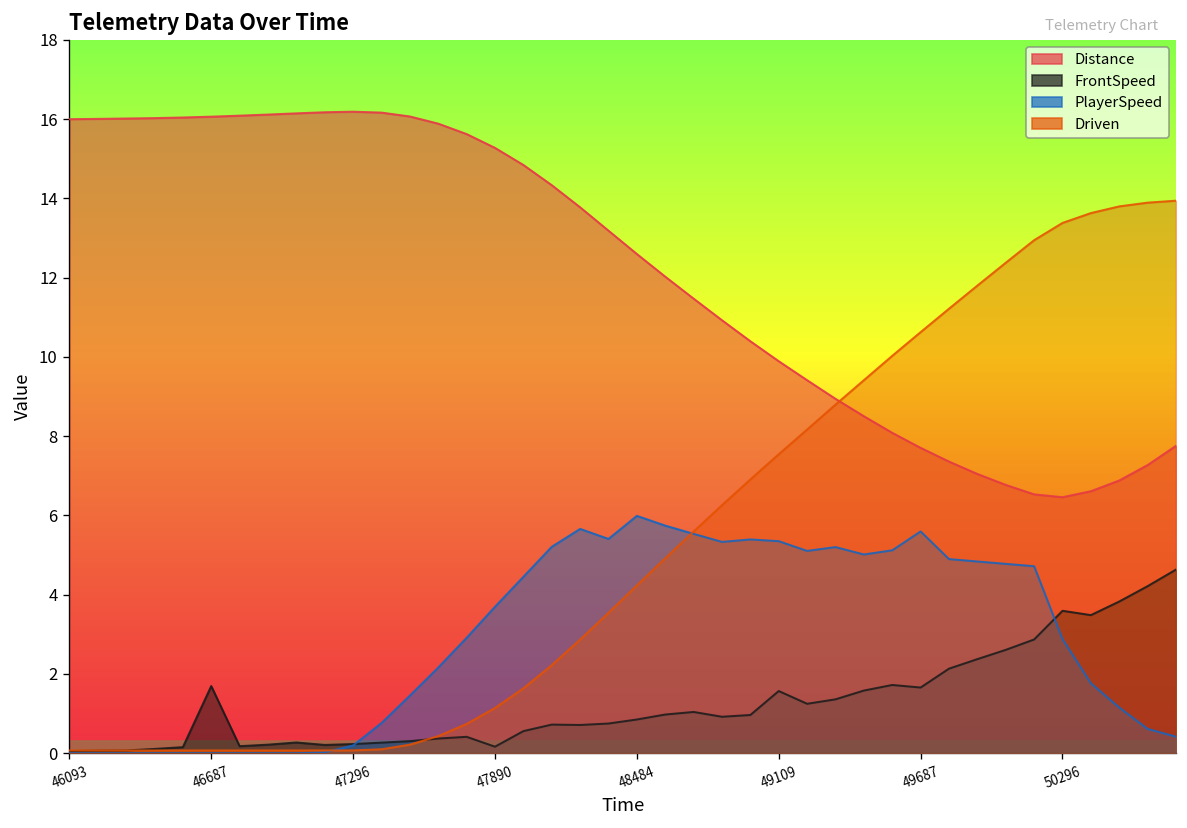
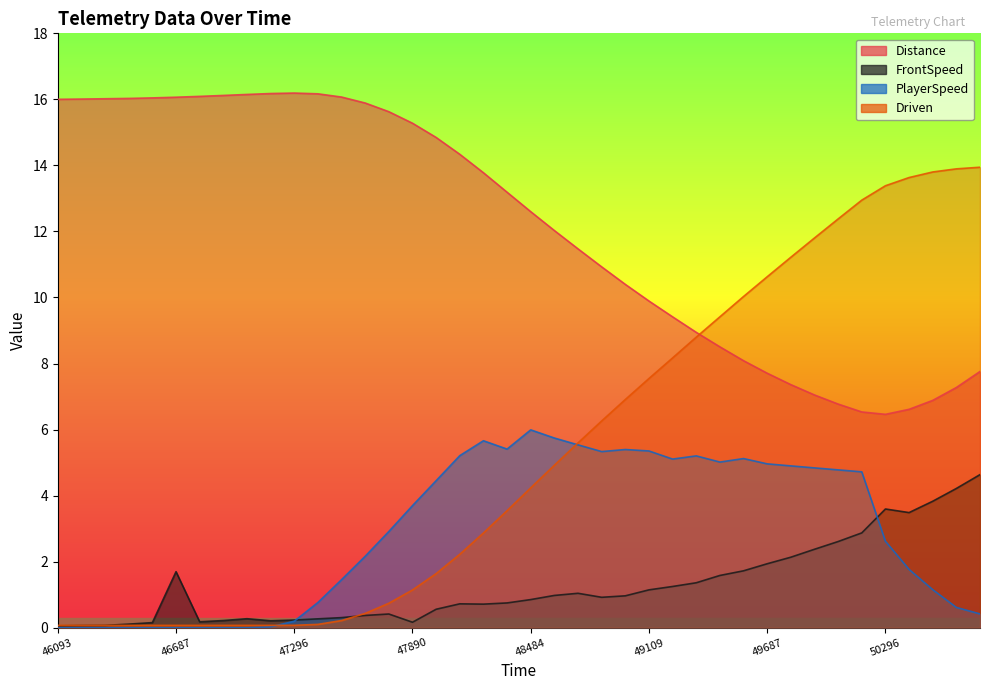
FrontSpeed, 49109: 1.6 -> 1.1
FrontSpeed, 49687: 1.7 -> 1.9
PlayerSpeed, 49687: 5.6 -> 5.0
PlayerSpeed, 50296: 2.9 -> 2.6
